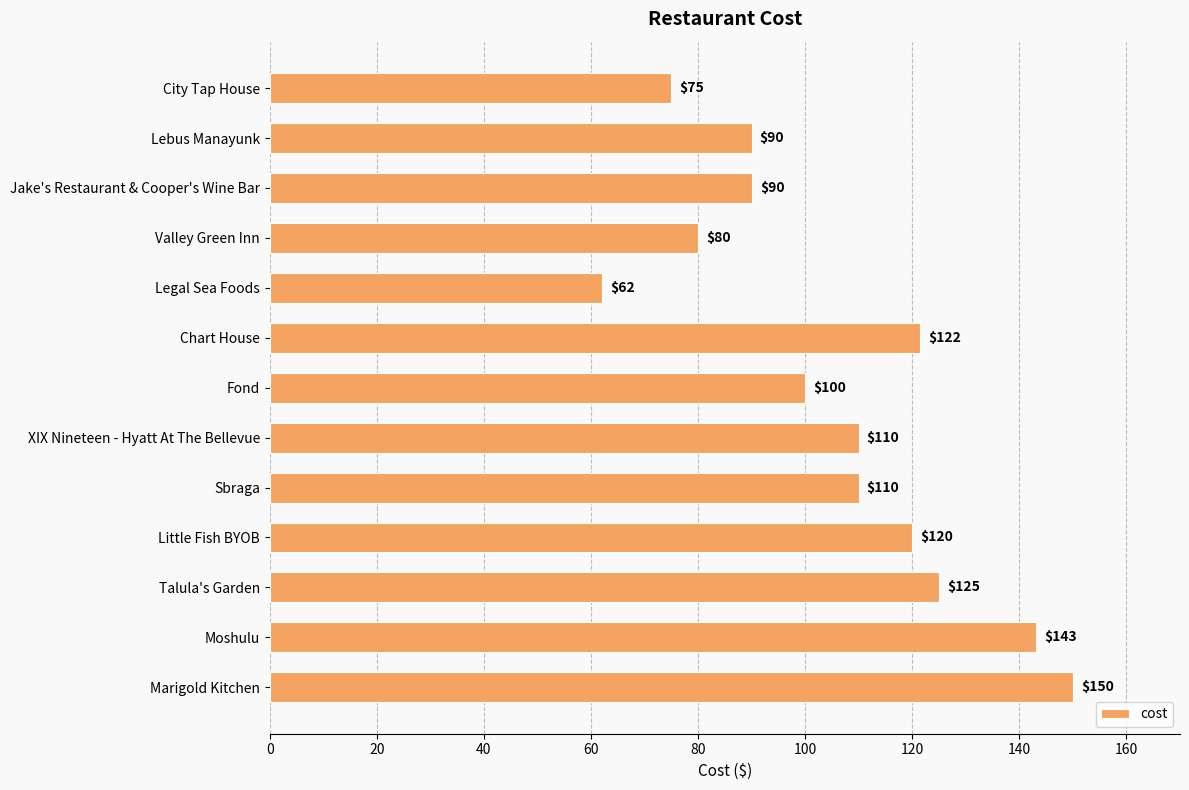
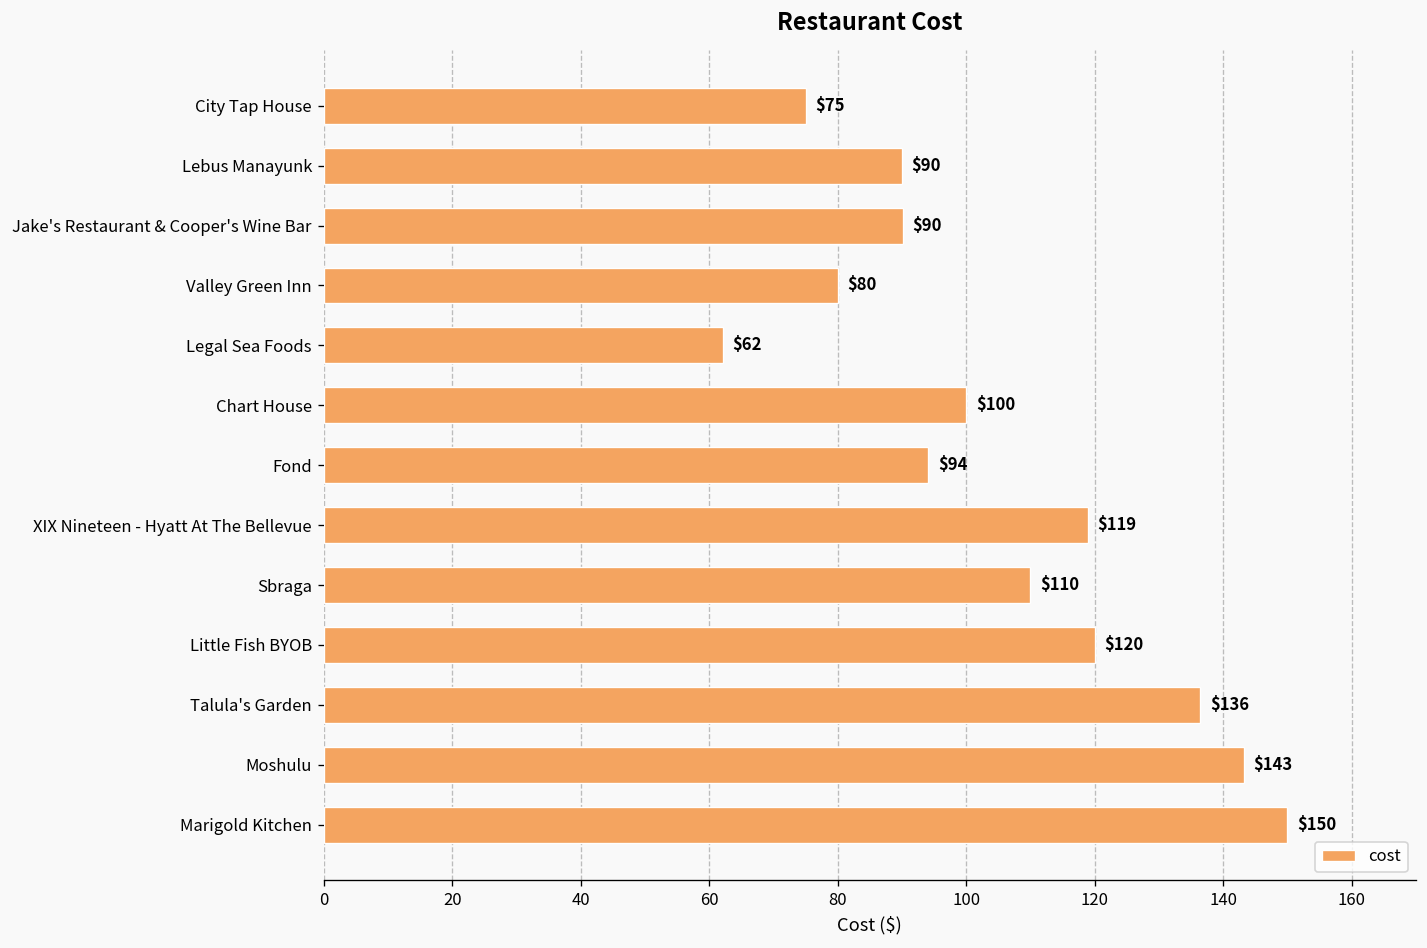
Chart House: $122 -> $100
Fond: $100 -> $94
XIX Nineteen - Hyatt At The Bellevue: $110 -> $119
Talula's Garden: $125 -> $136
